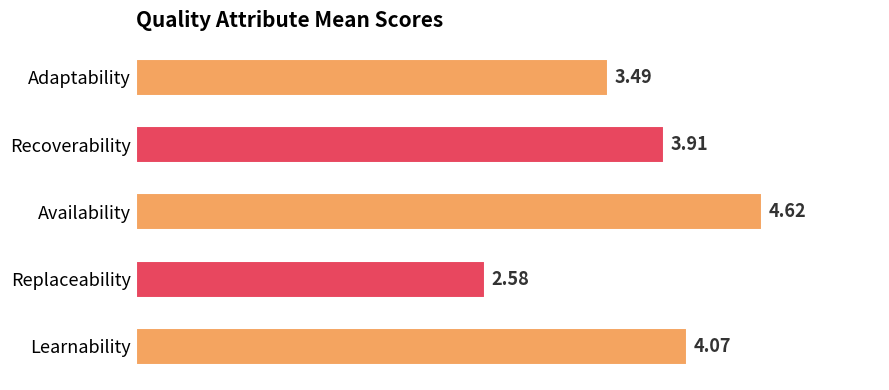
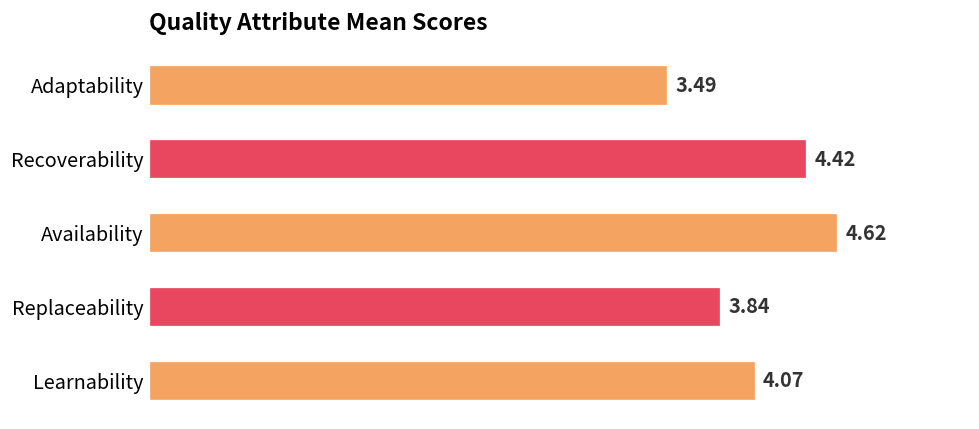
Recoverability: 3.91 -> 4.42
Replaceability: 2.58 -> 3.84
